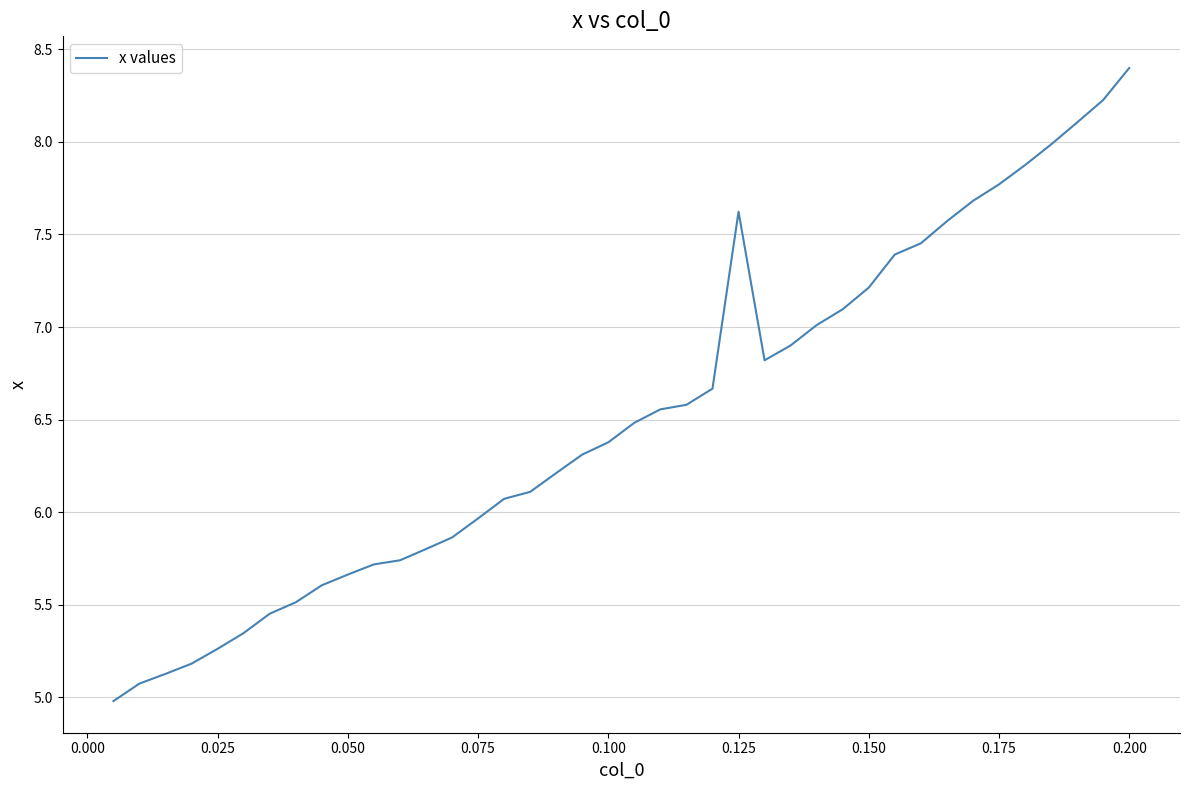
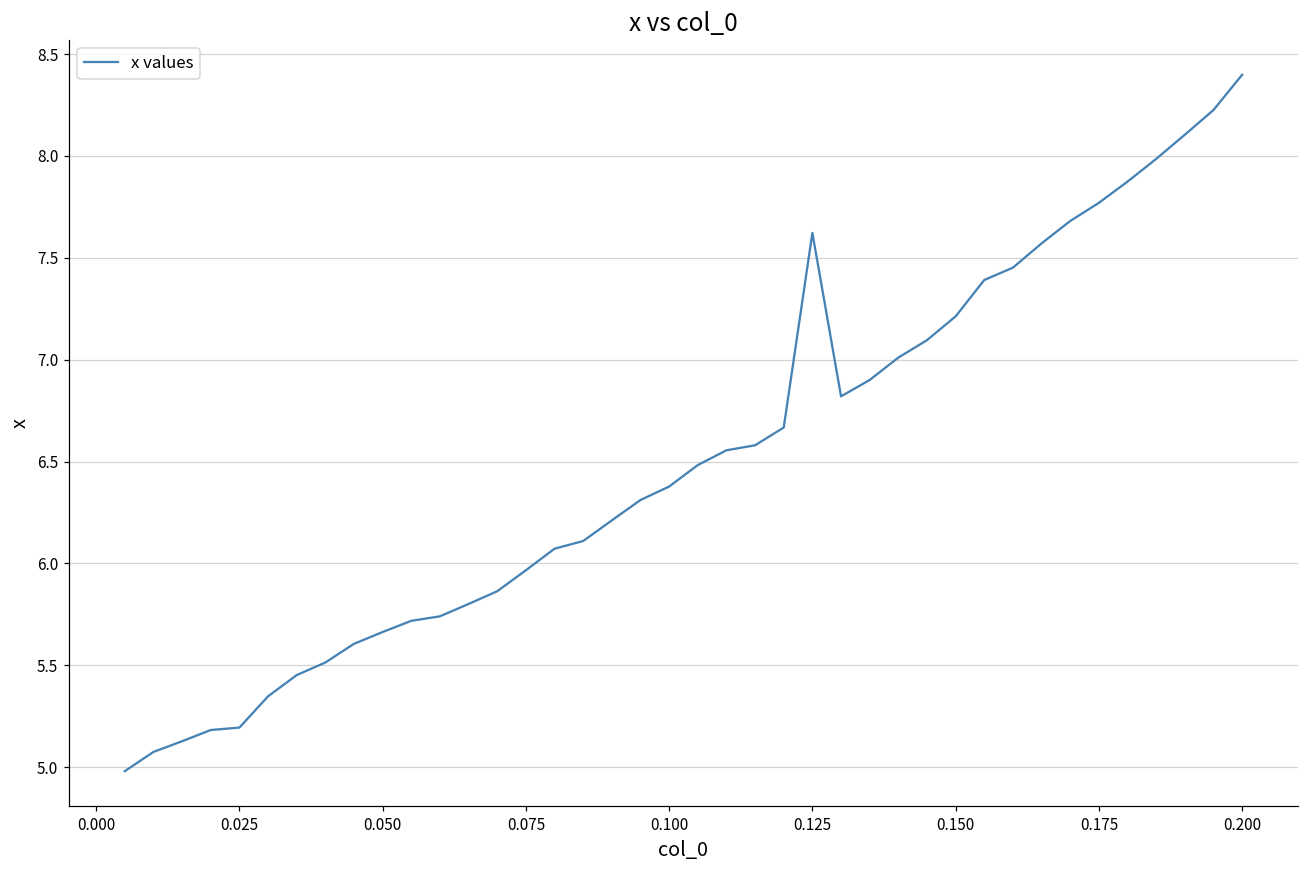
0.025: 5.26 -> 5.19
